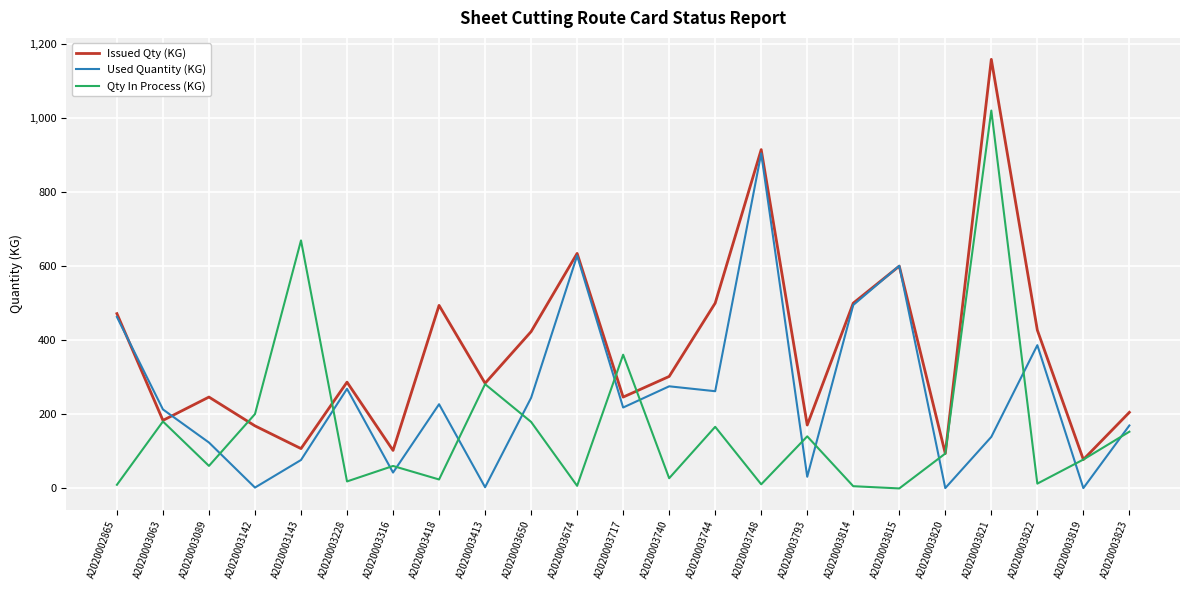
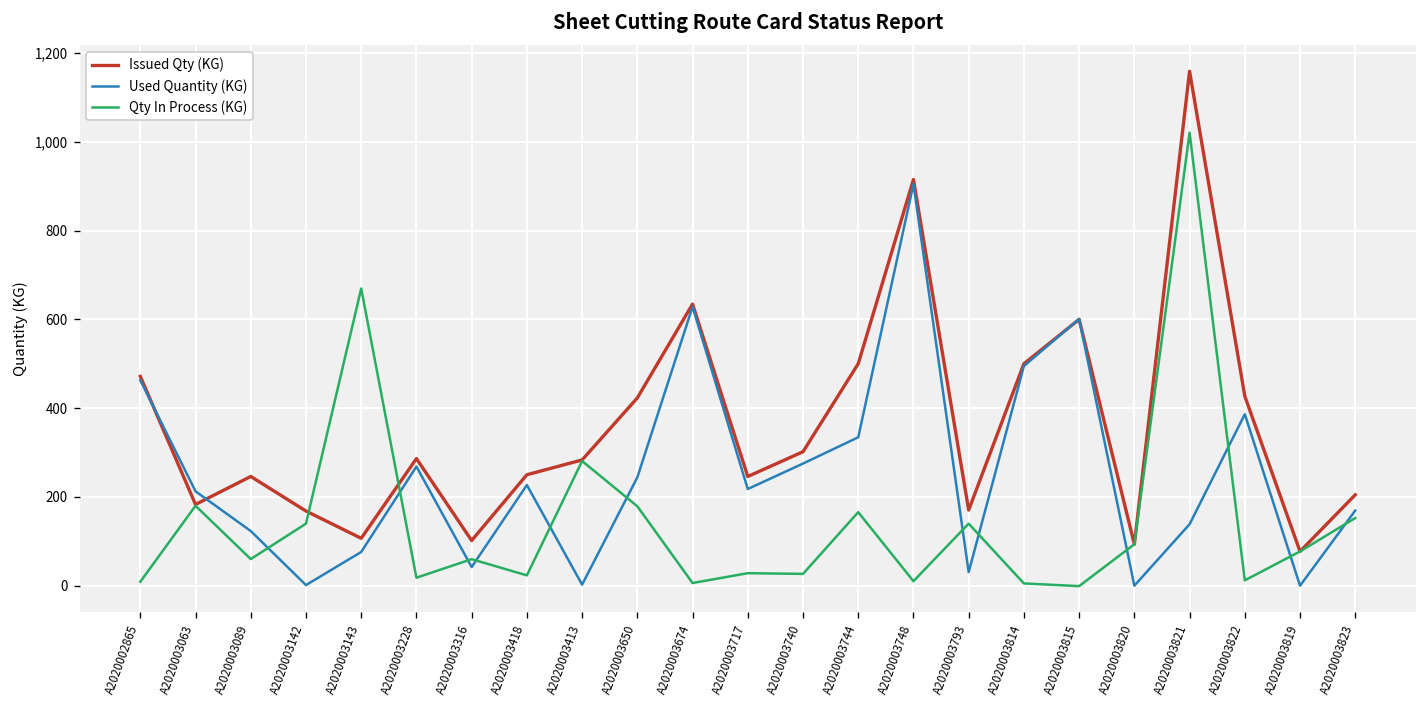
Qty In Process (KG), A2020003142: 200 -> 140
Issued Qty (KG), A2020003418: 490 -> 250
Qty In Process (KG), A2020003717: 360 -> 30
Used Quantity (KG), A2020003744: 260 -> 330
